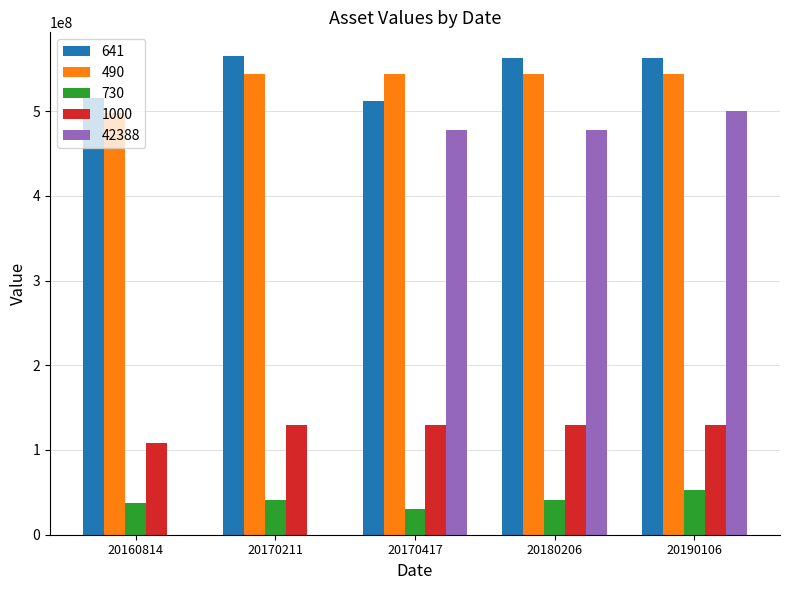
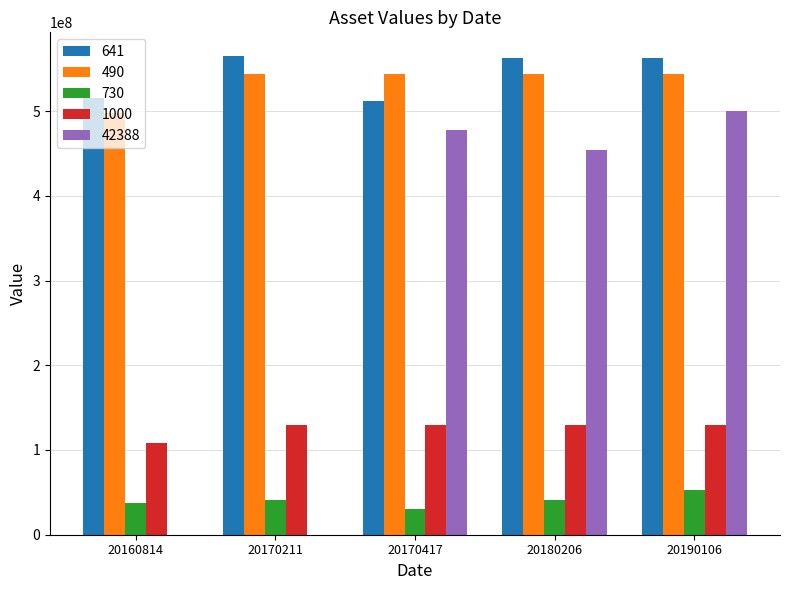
42388, 20180206: 480000000 -> 450000000
